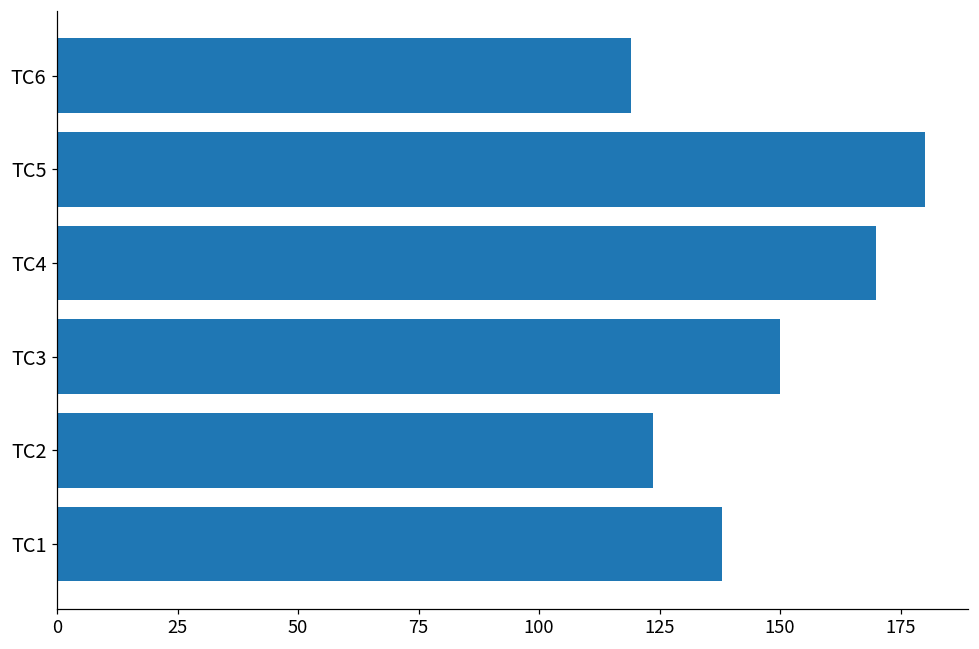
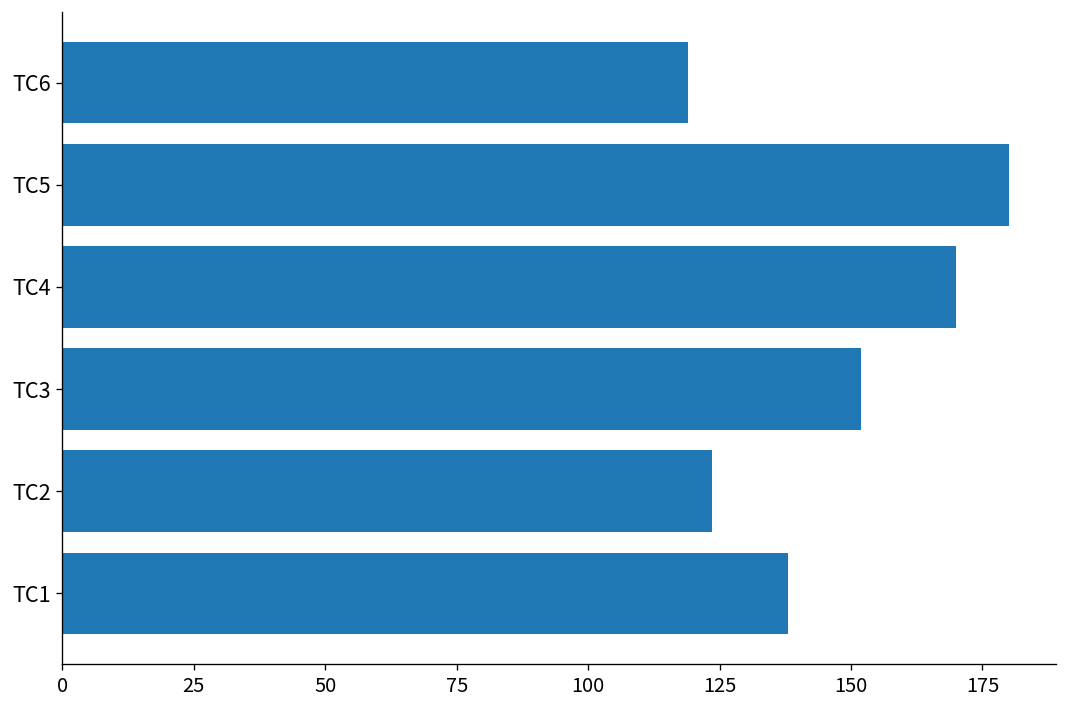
TC3: 150 -> 152
